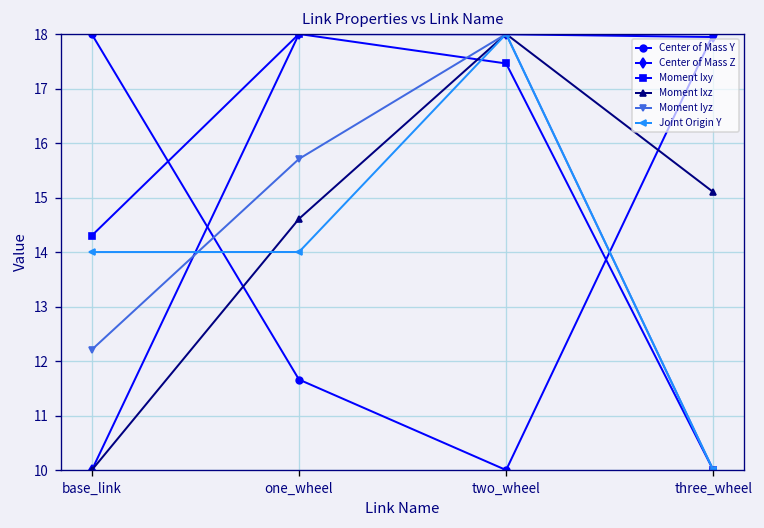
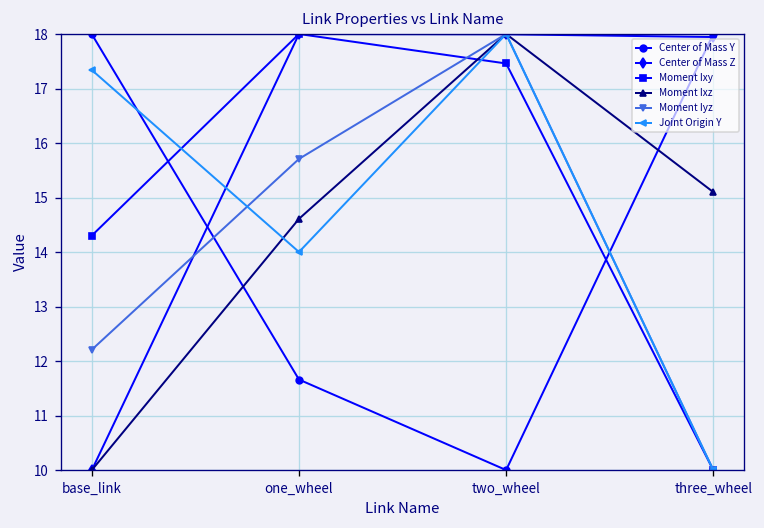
Joint Origin Y, base_link: 14.0 -> 17.3
